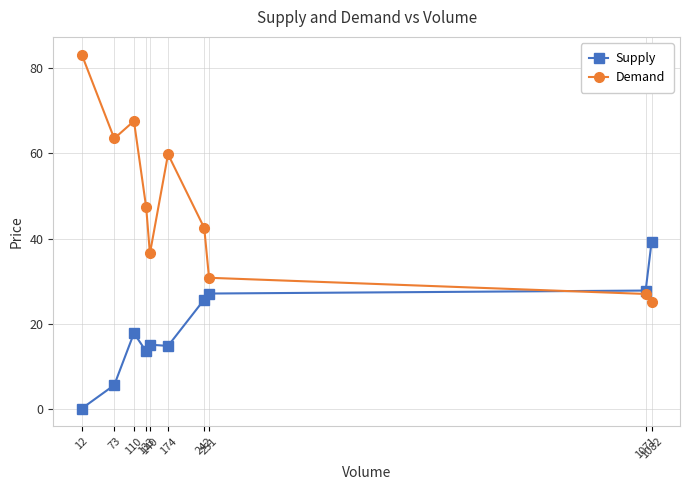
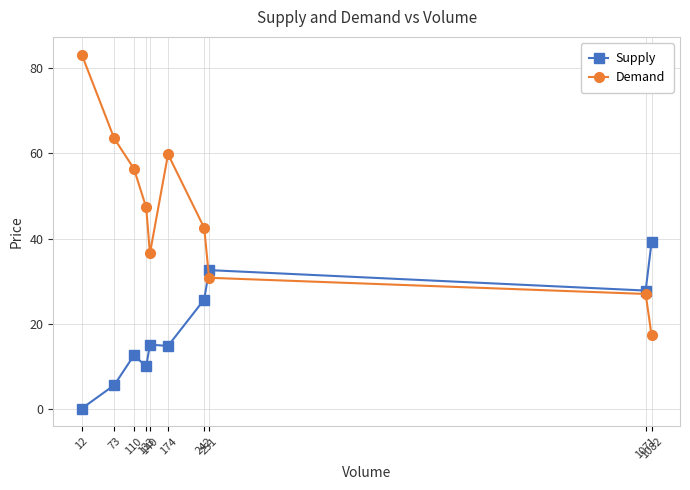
Supply, 110: 18 -> 13
Demand, 110: 68 -> 56
Supply, 133: 14 -> 10
Supply, 251: 27 -> 33
Demand, 1082: 25 -> 17
